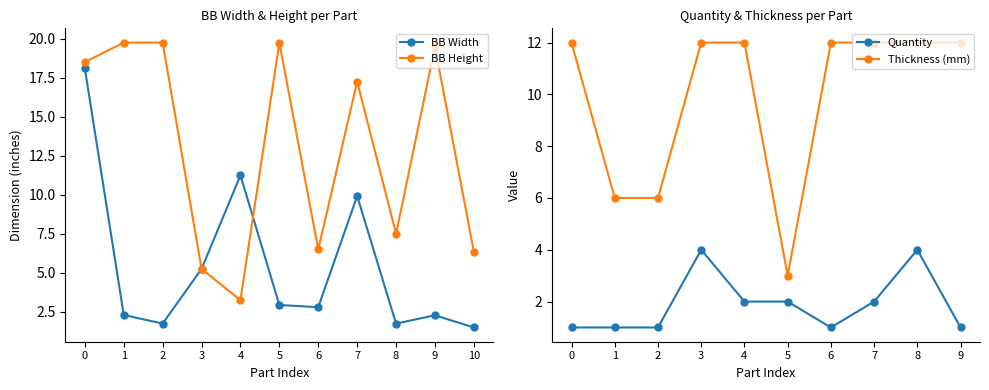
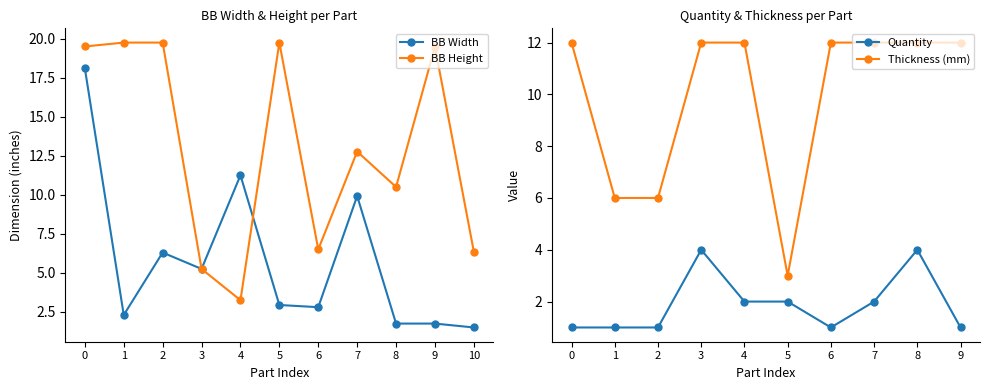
BB Width & Height per Part, BB Height, 0: 18.5 -> 19.5
BB Width & Height per Part, BB Width, 2: 1.8 -> 6.3
BB Width & Height per Part, BB Height, 7: 17.3 -> 12.8
BB Width & Height per Part, BB Height, 8: 7.5 -> 10.5
BB Width & Height per Part, BB Width, 9: 2.3 -> 1.8
